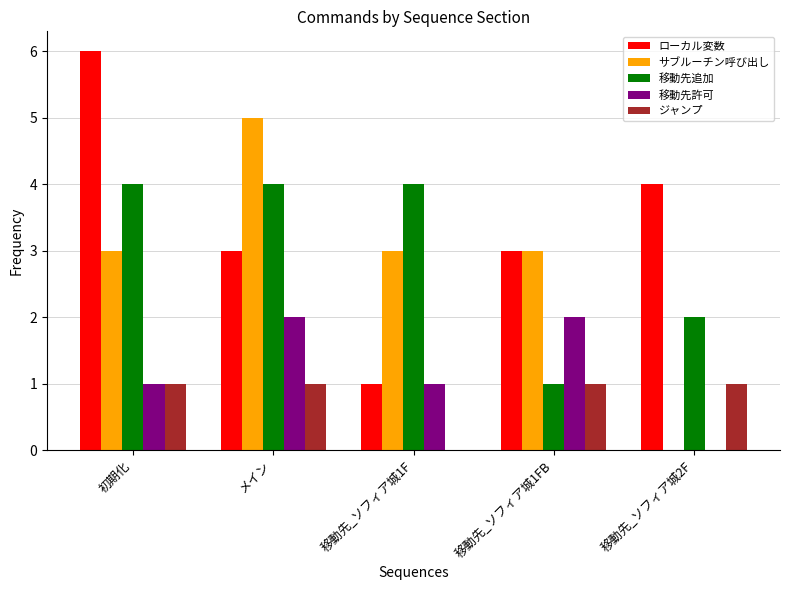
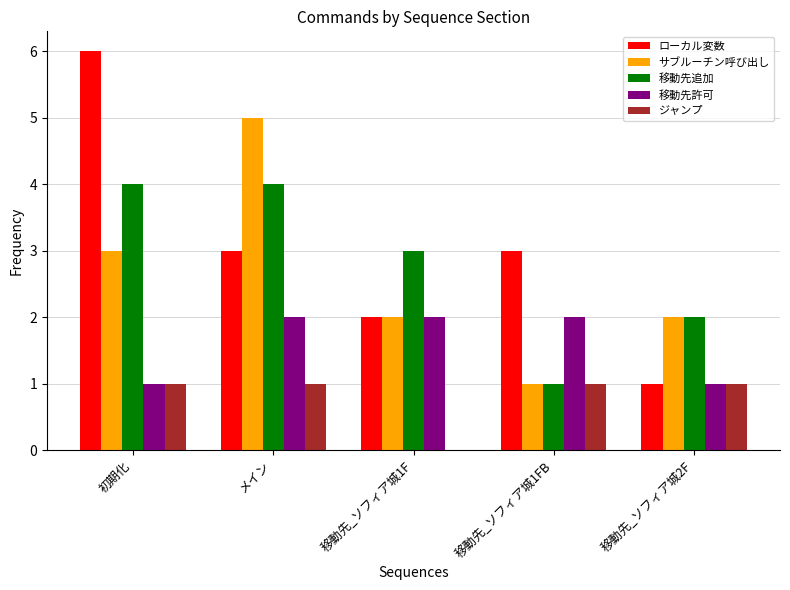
ローカル変数, 移動先_ソフィア城1F: 1 -> 2
サブルーチン呼び出し, 移動先_ソフィア城1F: 3 -> 2
移動先追加, 移動先_ソフィア城1F: 4 -> 3
移動先許可, 移動先_ソフィア城1F: 1 -> 2
サブルーチン呼び出し, 移動先_ソフィア城1FB: 3 -> 1
ローカル変数, 移動先_ソフィア城2F: 4 -> 1
サブルーチン呼び出し, 移動先_ソフィア城2F: 0 -> 2
移動先許可, 移動先_ソフィア城2F: 0 -> 1
